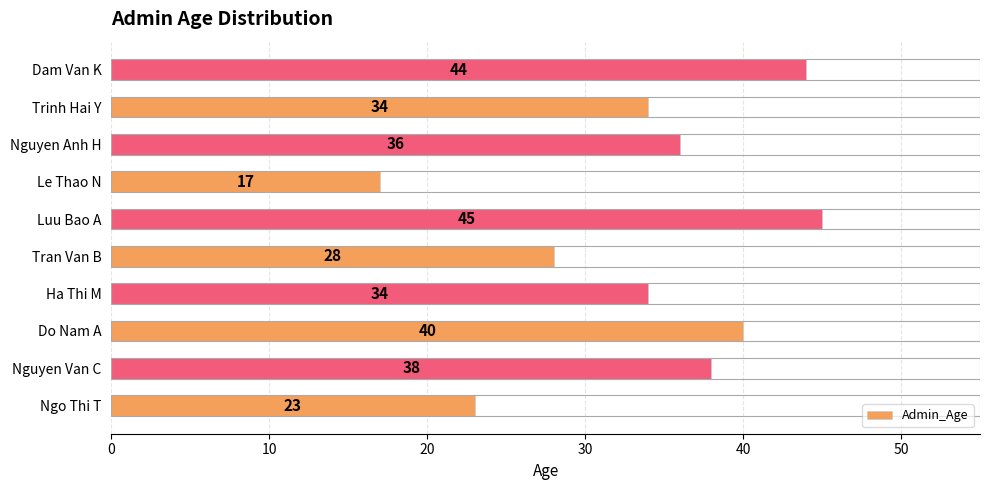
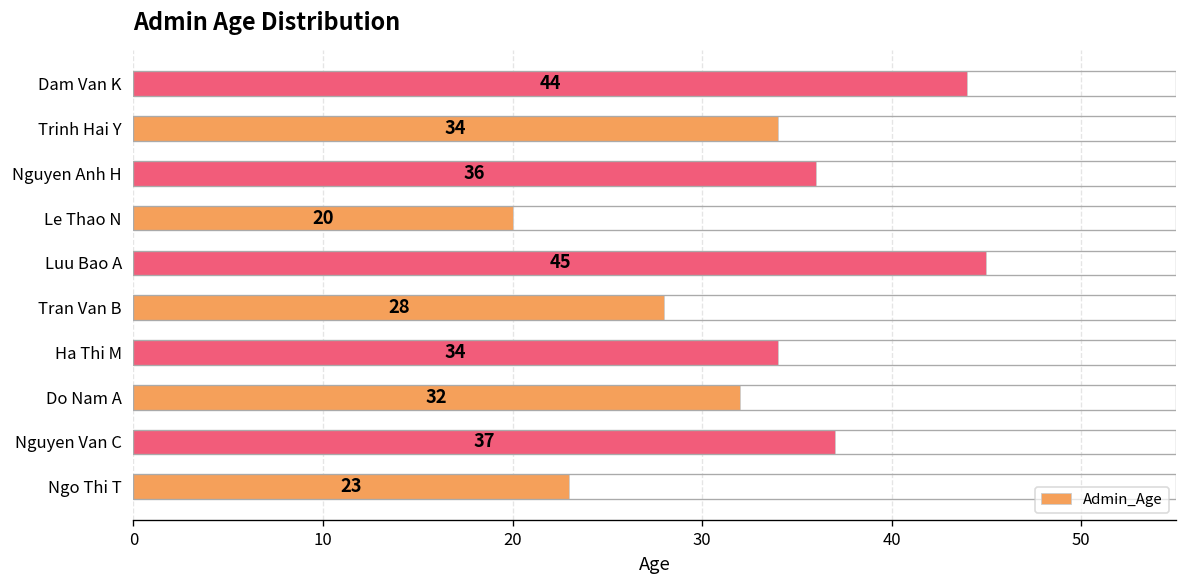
Le Thao N: 17 -> 20
Do Nam A: 40 -> 32
Nguyen Van C: 38 -> 37
